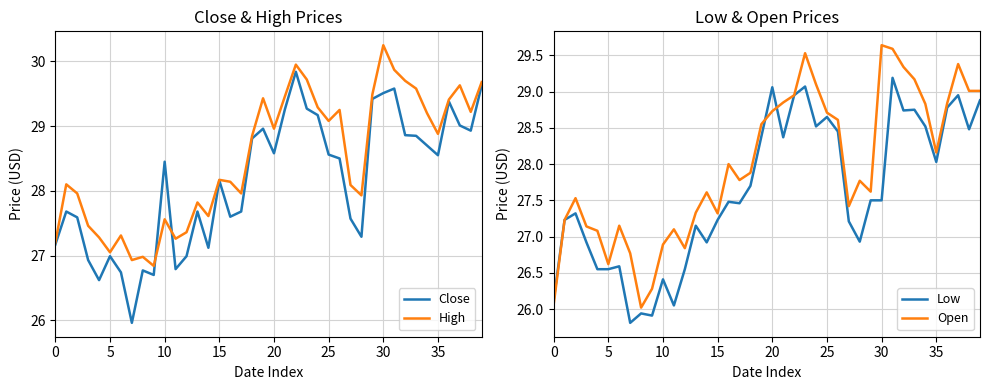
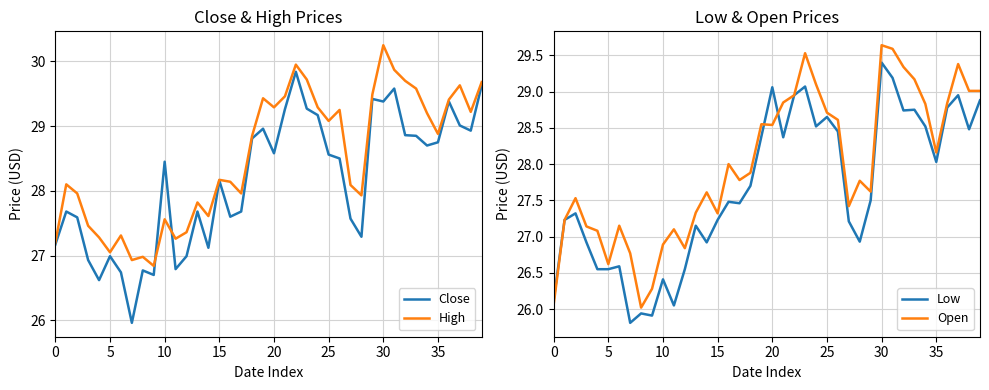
Close & High Prices, High, 20: 29.0 -> 29.3
Close & High Prices, Close, 30: 29.5 -> 29.4
Close & High Prices, Close, 35: 28.6 -> 28.8
Low & Open Prices, Open, 20: 28.7 -> 28.5
Low & Open Prices, Low, 30: 27.5 -> 29.4
